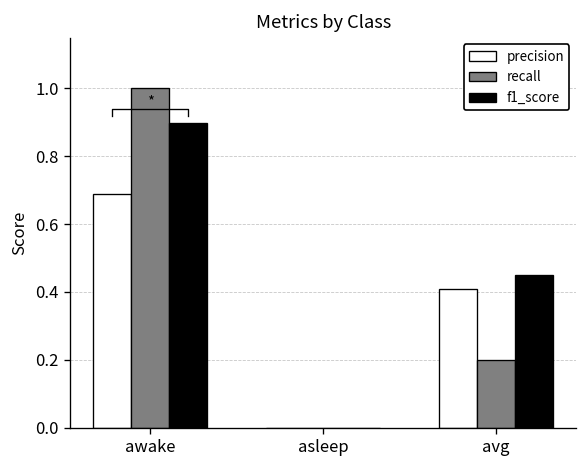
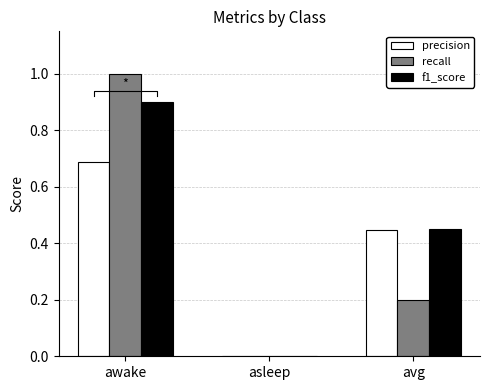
precision, avg: 0.41 -> 0.45
